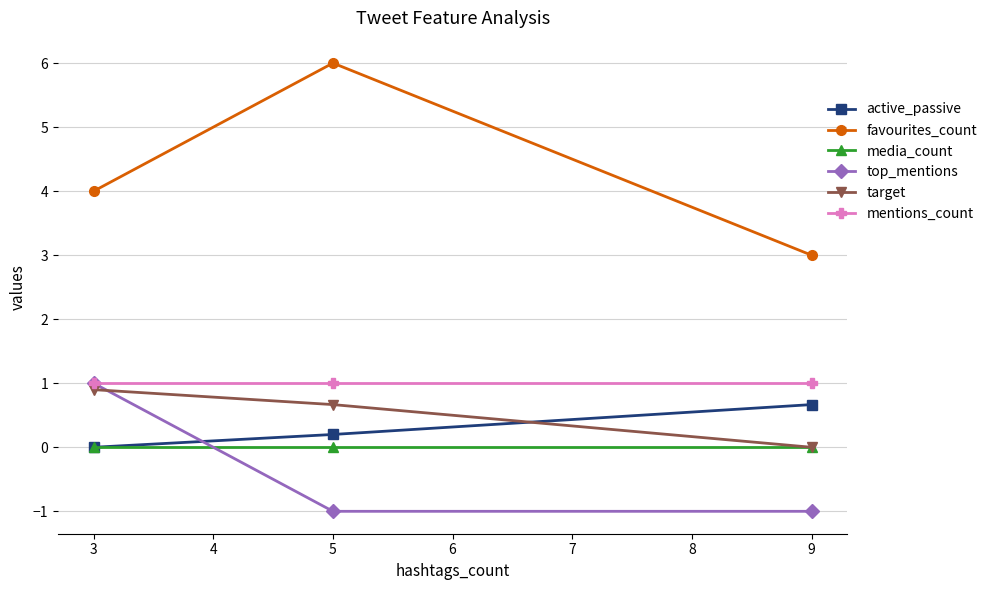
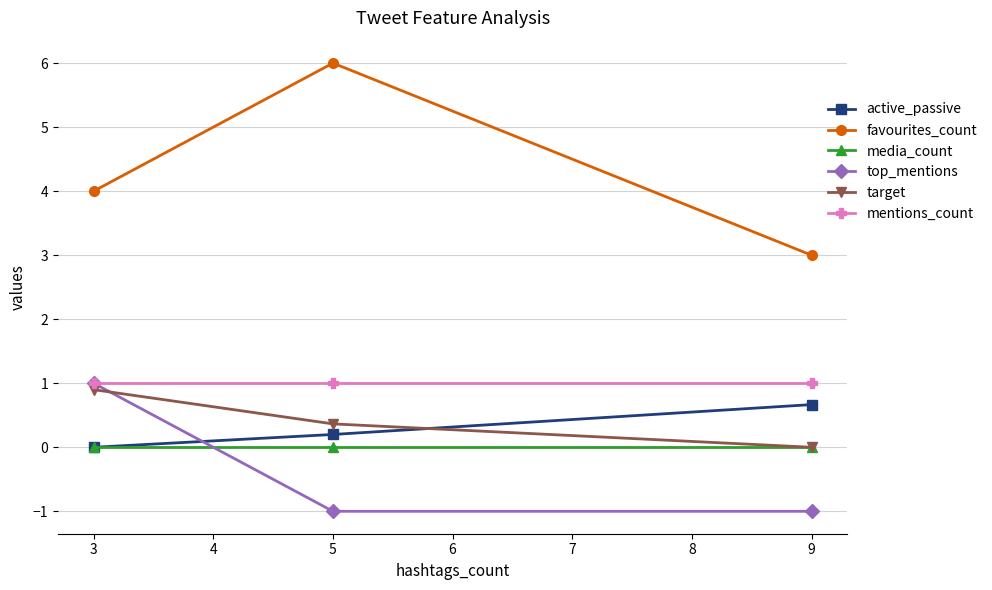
target, 5: 0.7 -> 0.4
